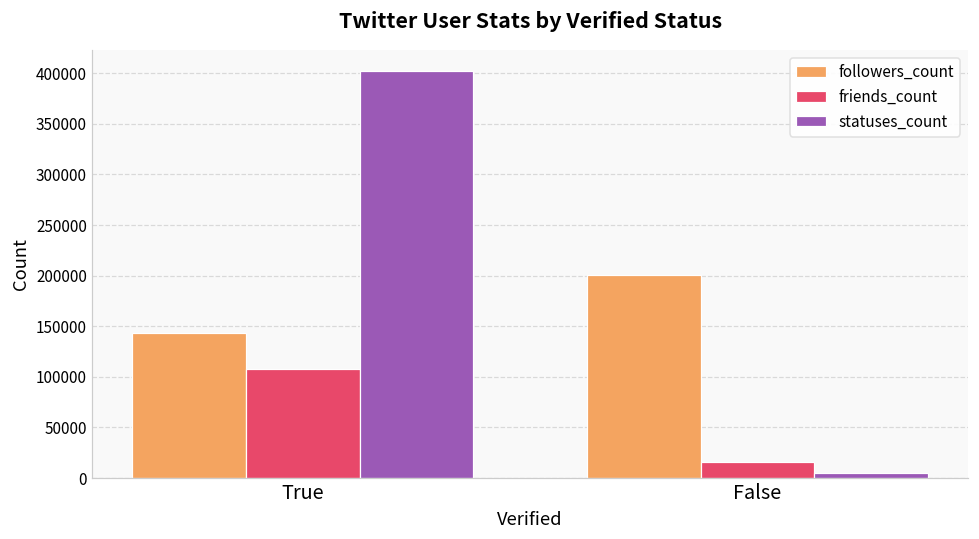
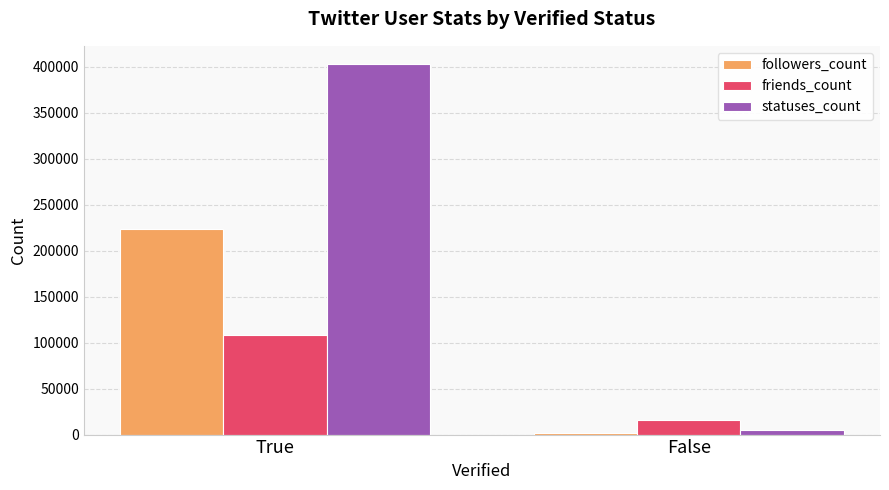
followers_count, True: 140000 -> 220000
followers_count, False: 200000 -> 0
